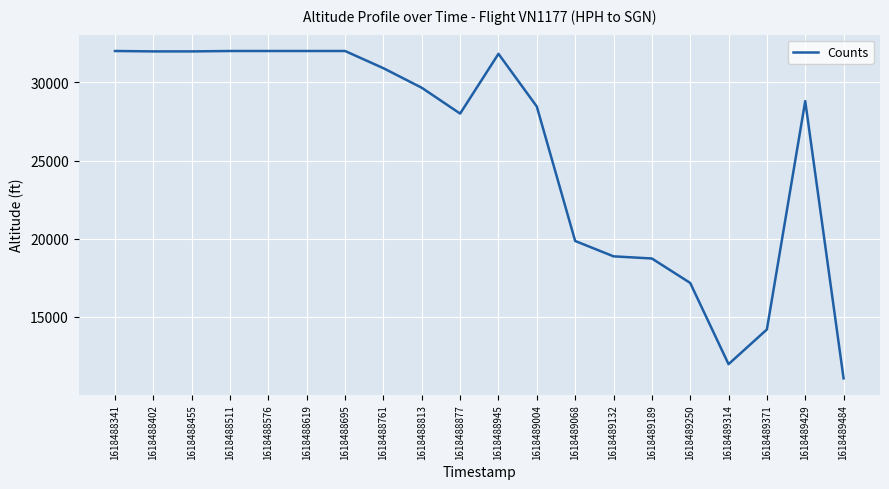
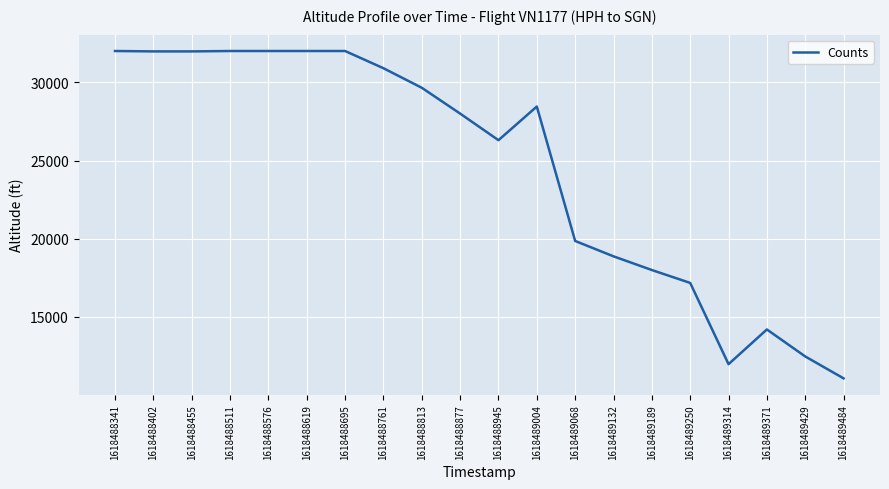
1618488945: 31800 -> 26300
1618489189: 18700 -> 18000
1618489429: 28800 -> 12500
